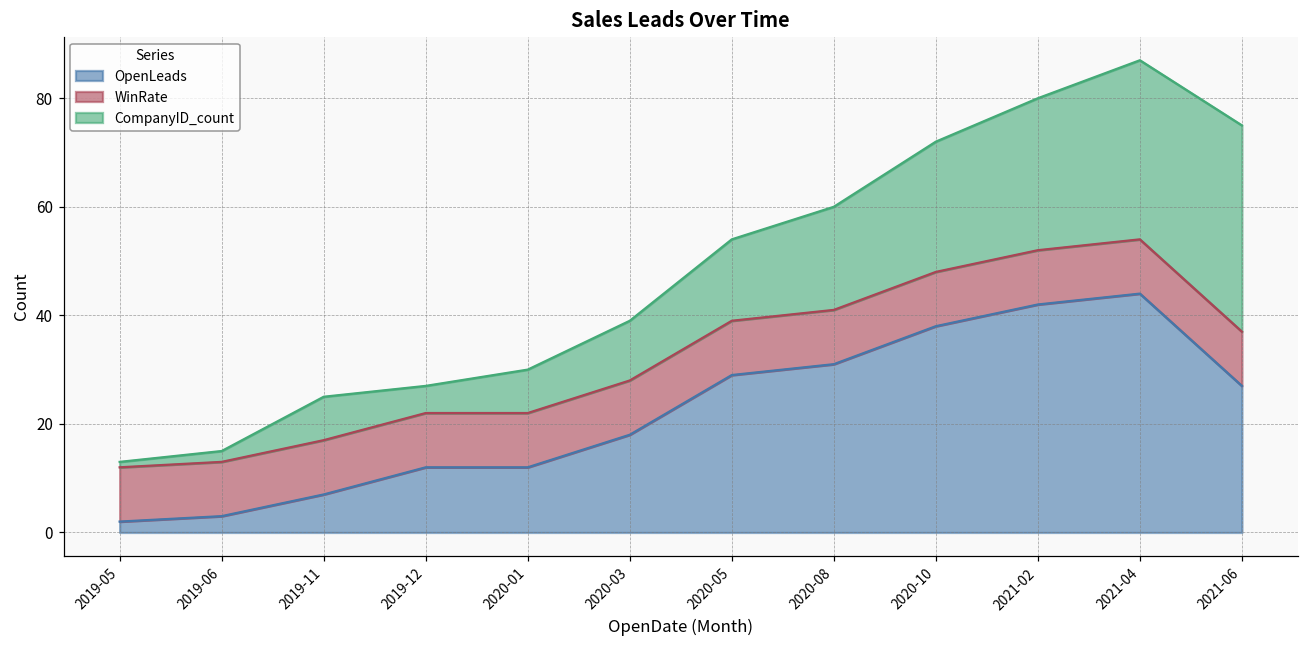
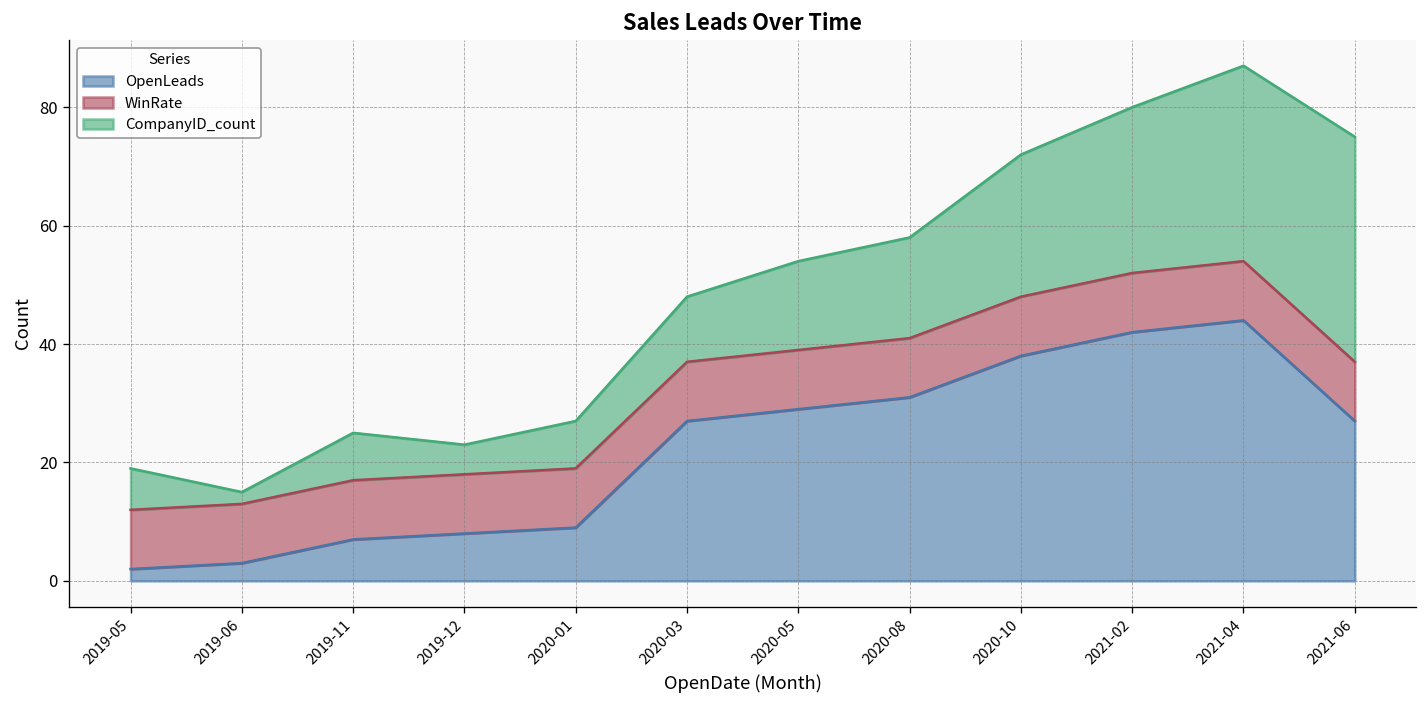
CompanyID_count, 2019-05: 1 -> 7
OpenLeads, 2019-12: 12 -> 8
OpenLeads, 2020-01: 12 -> 9
OpenLeads, 2020-03: 18 -> 27
CompanyID_count, 2020-08: 19 -> 17
